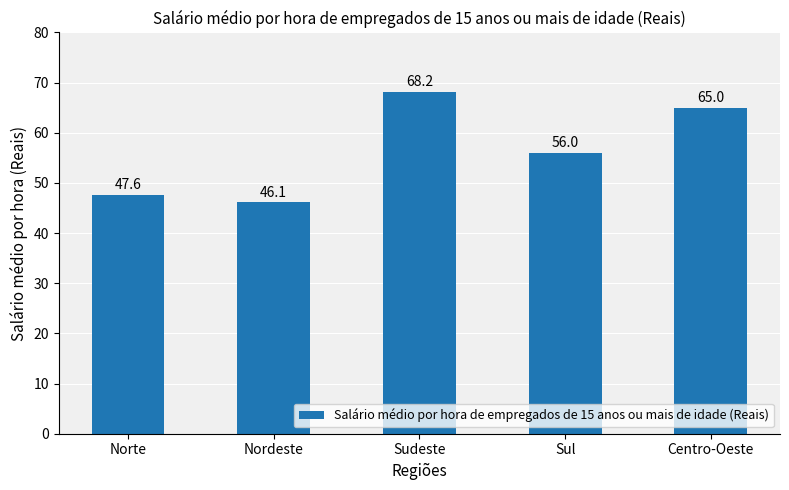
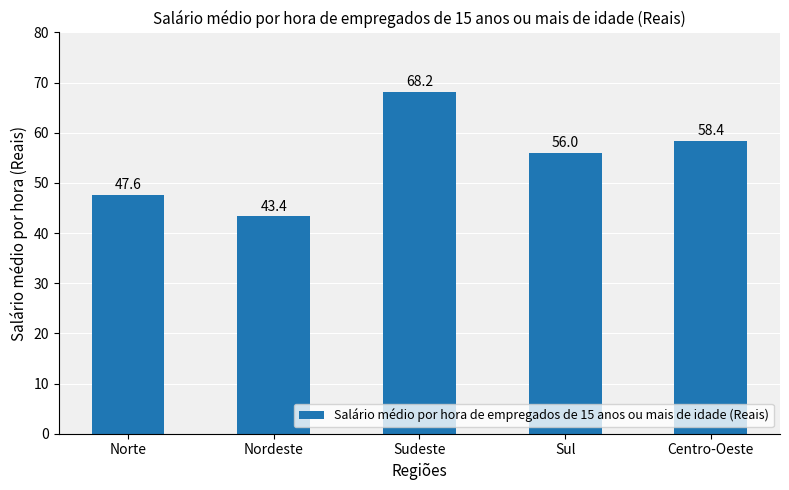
Nordeste: 46.1 -> 43.4
Centro-Oeste: 65.0 -> 58.4
